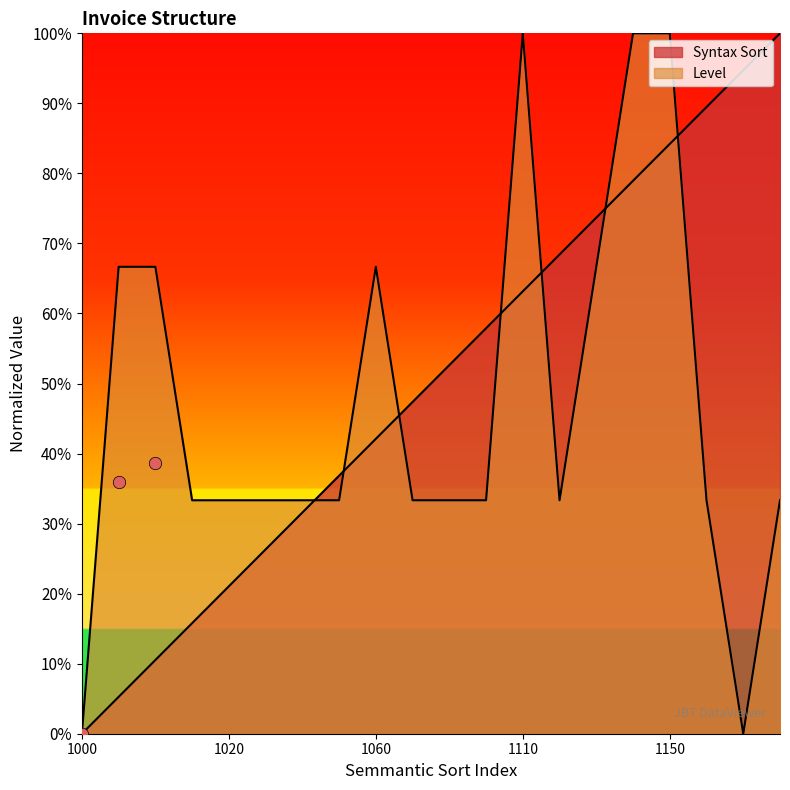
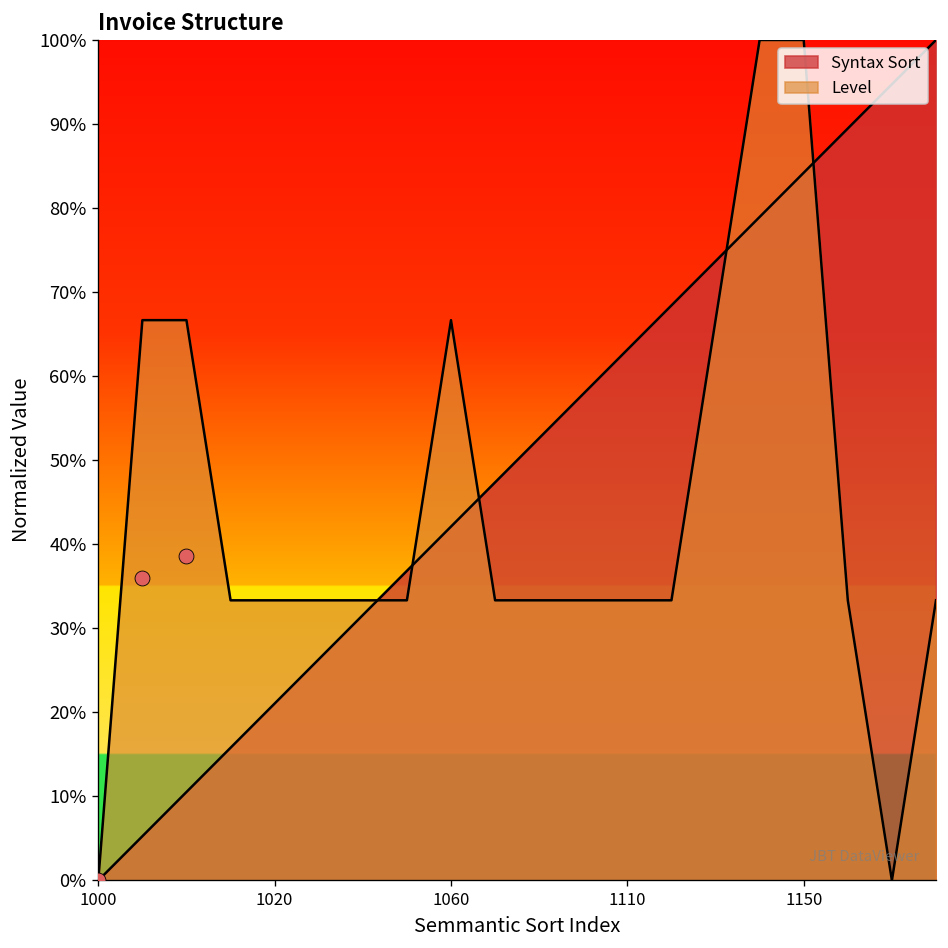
Level, 1110: 100% -> 33%
